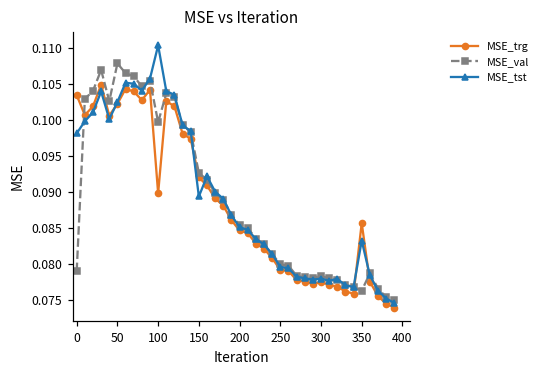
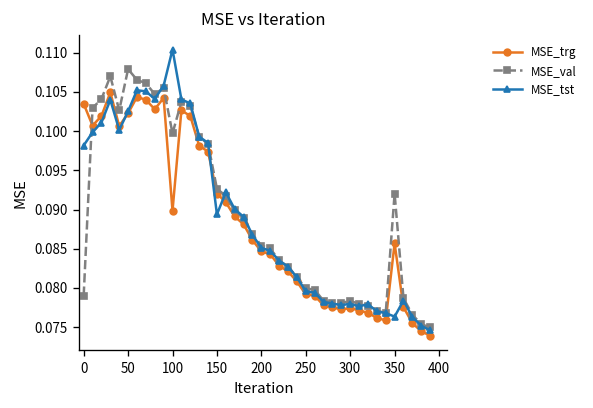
MSE_val, 350: 0.076 -> 0.092
MSE_tst, 350: 0.083 -> 0.076
